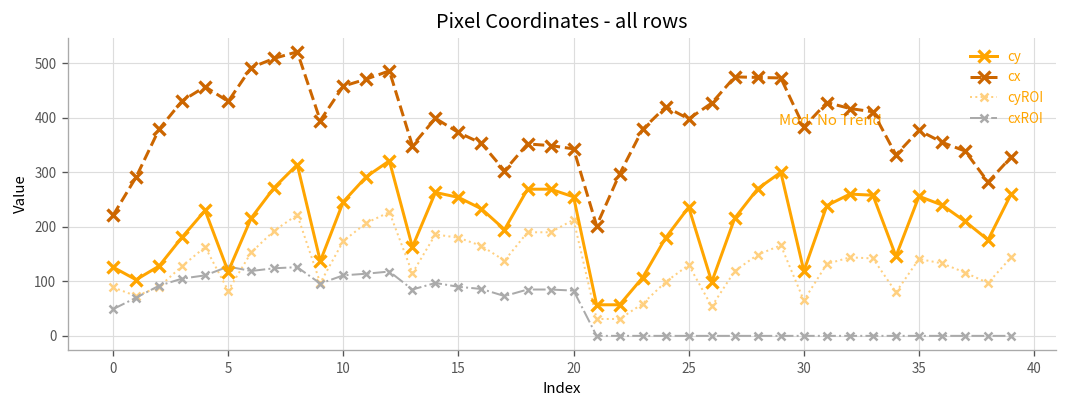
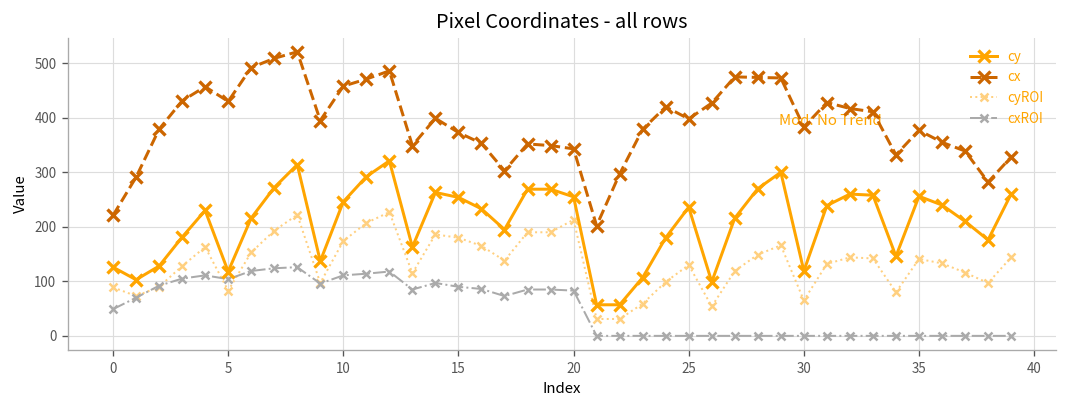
cxROI, 5: 130 -> 100
